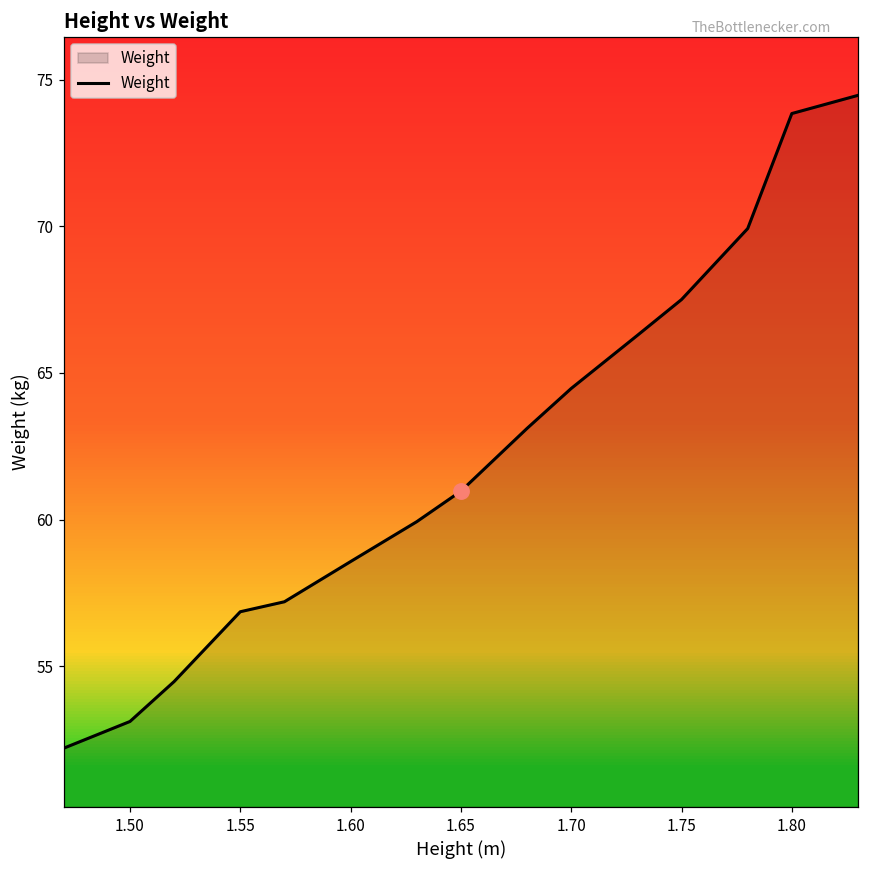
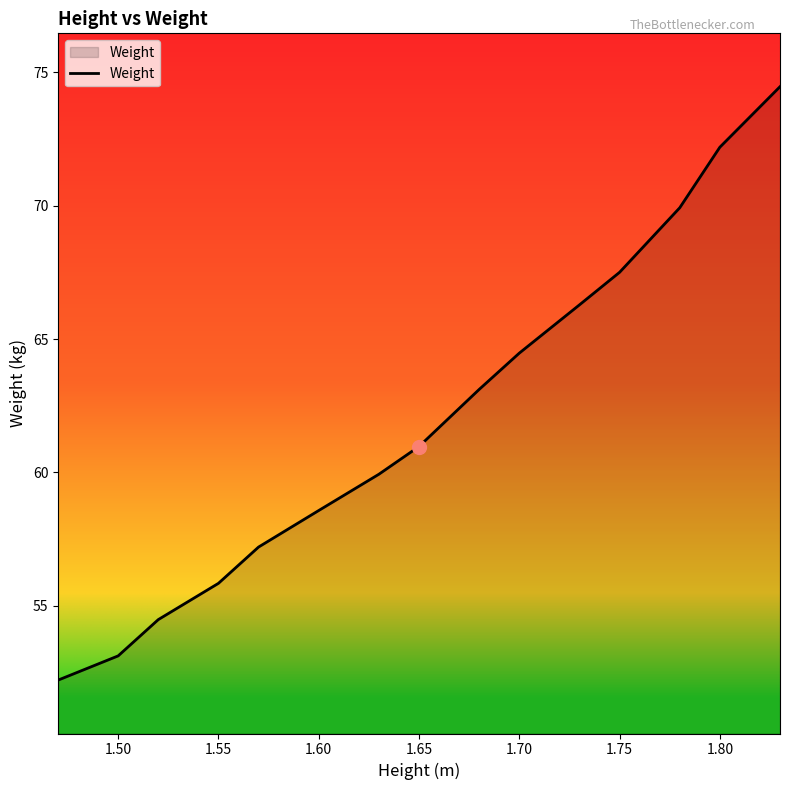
Weight, 1.55: 56.9 -> 55.8
Weight, 1.80: 73.8 -> 72.2
